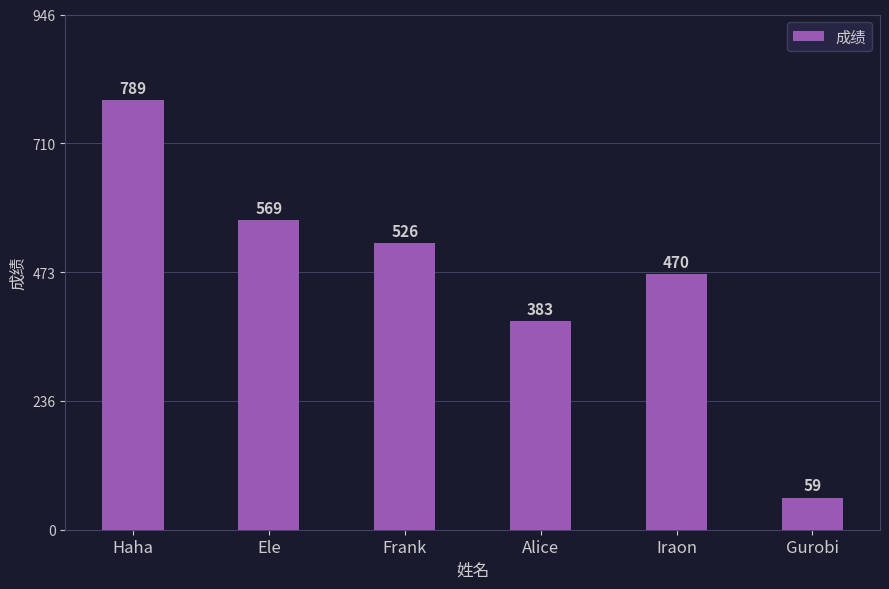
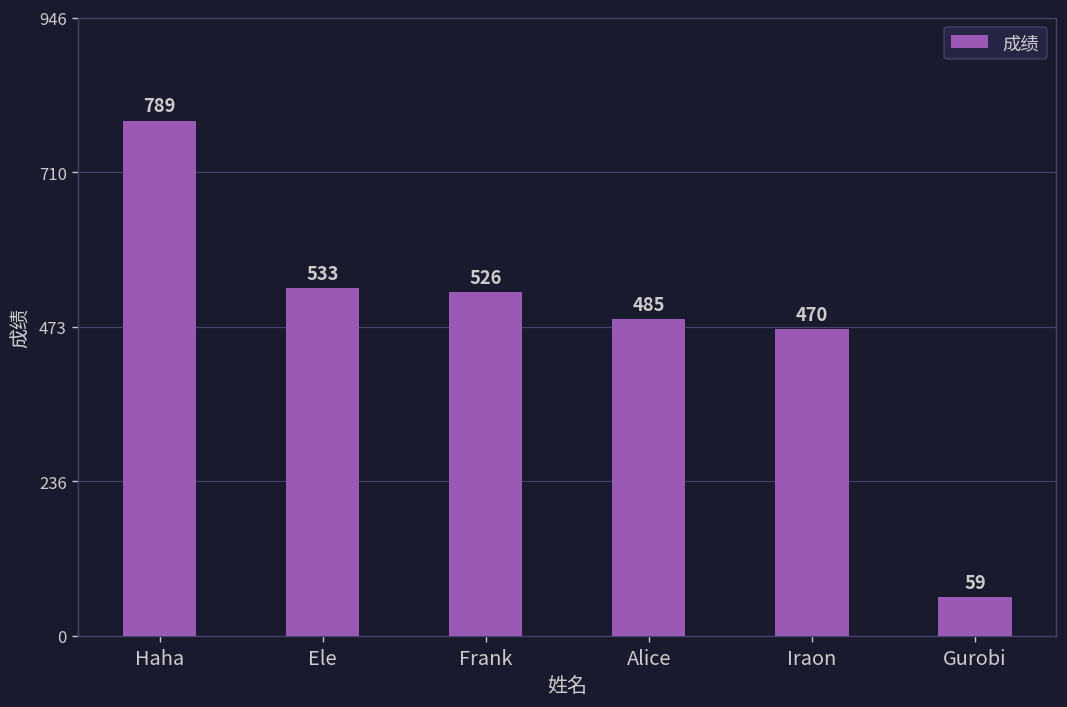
Ele: 569 -> 533
Alice: 383 -> 485
